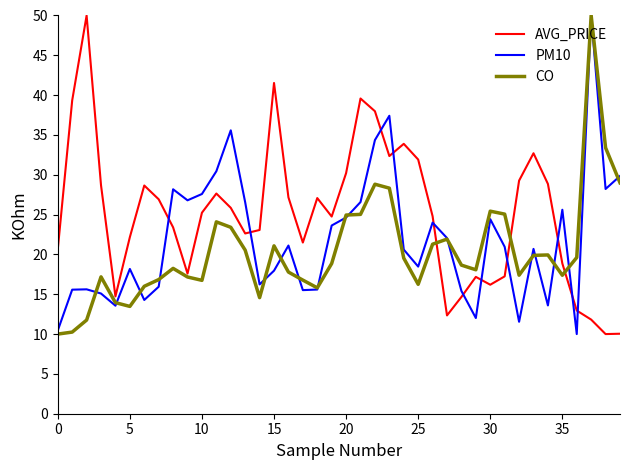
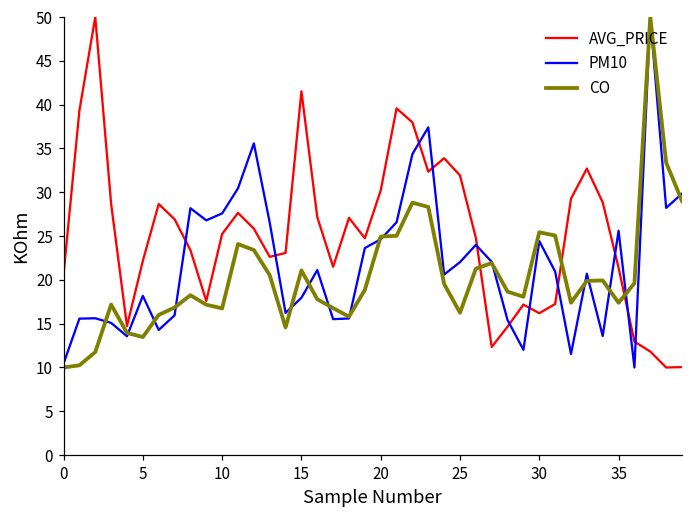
PM10, 25: 18 -> 22
AVG_PRICE, 35: 19 -> 21
